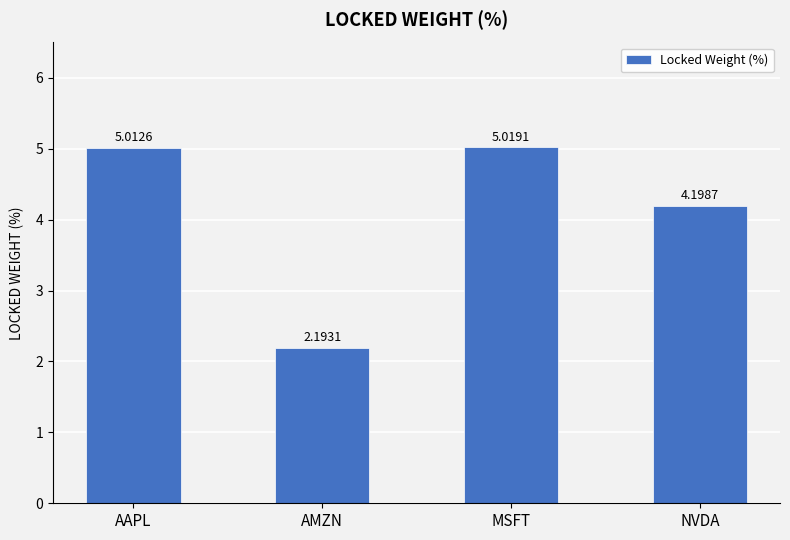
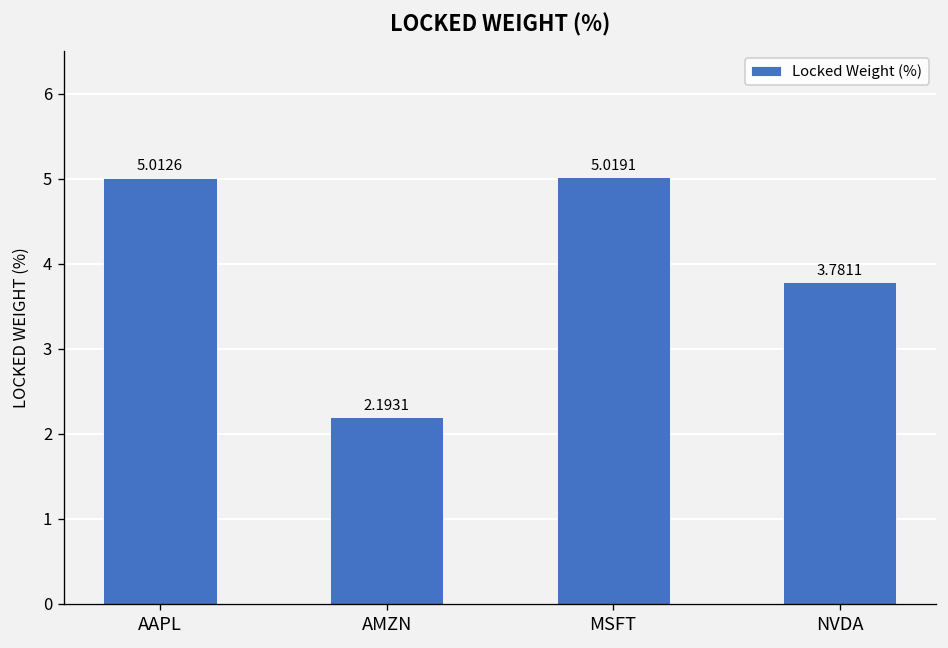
NVDA: 4.1987 -> 3.7811
